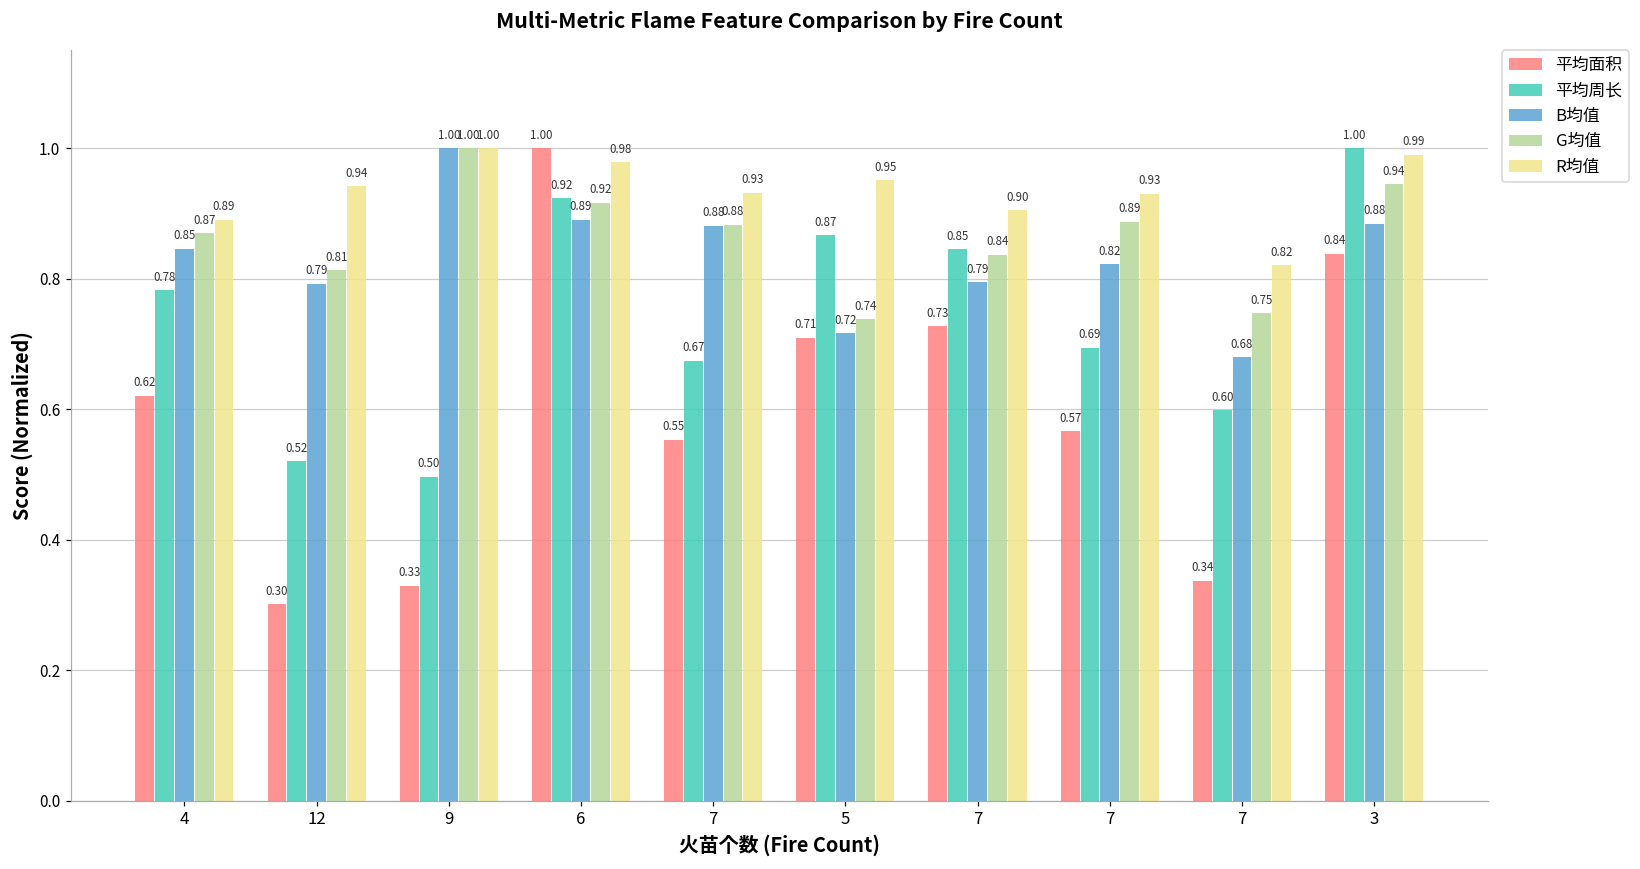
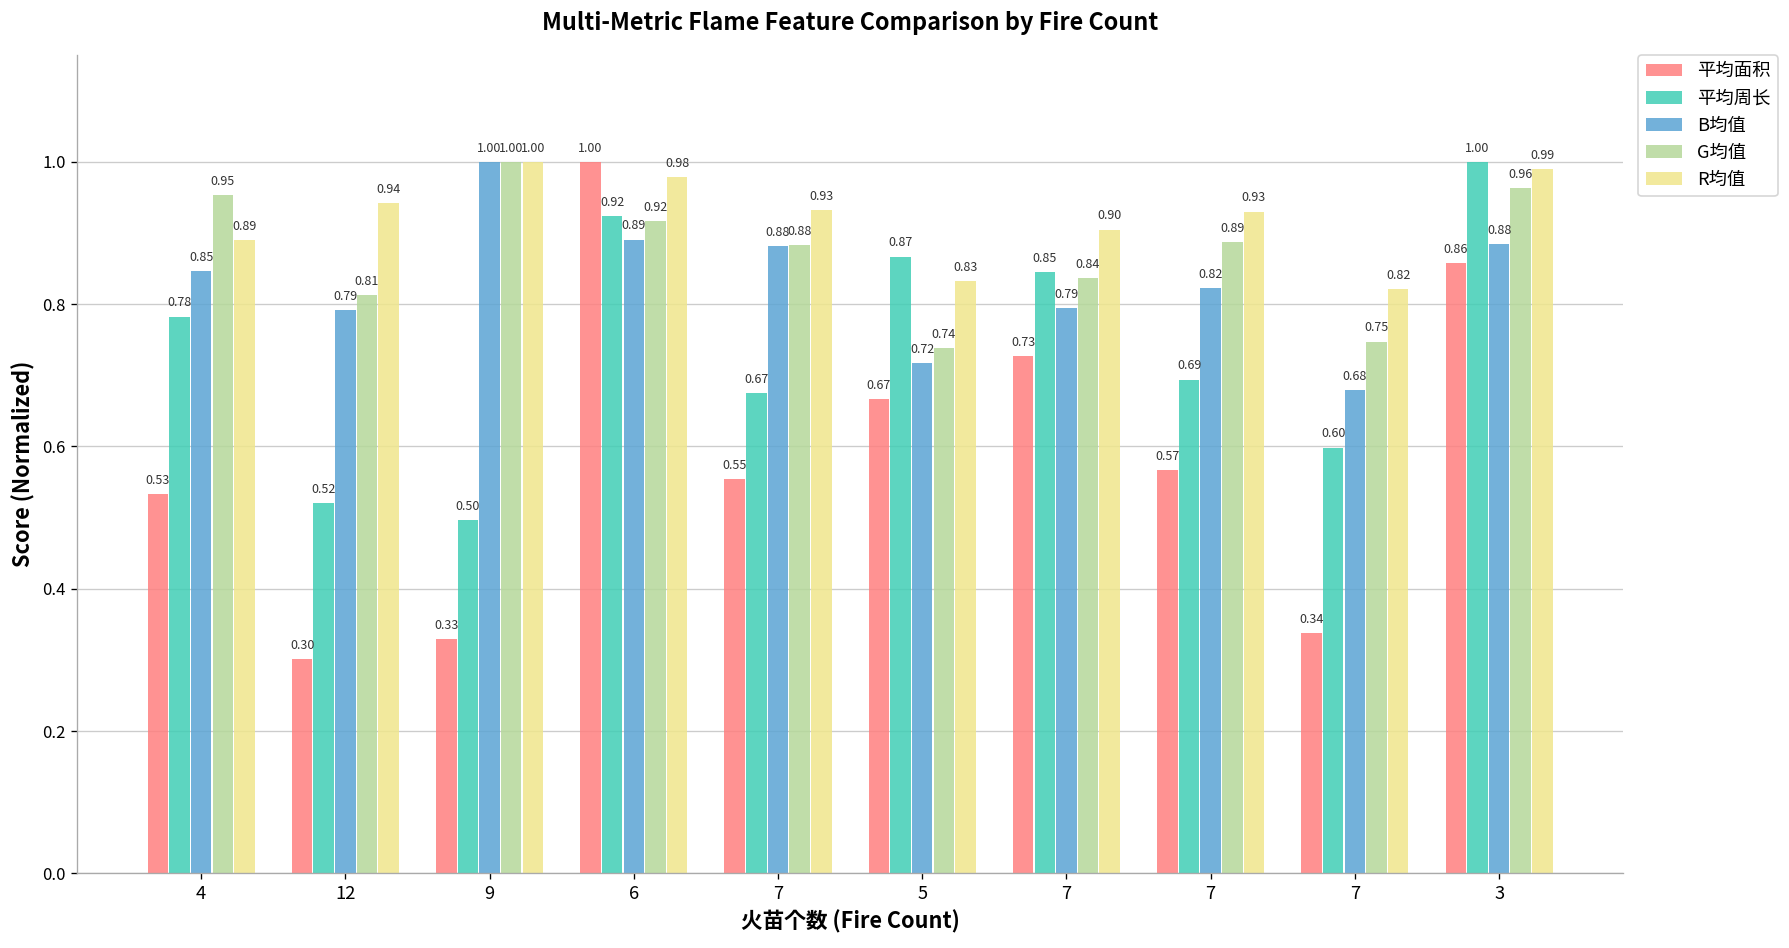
平均面积, 4: 0.62 -> 0.53
G均值, 4: 0.87 -> 0.95
平均面积, 5: 0.71 -> 0.67
R均值, 5: 0.95 -> 0.83
平均面积, 3: 0.84 -> 0.86
G均值, 3: 0.94 -> 0.96
